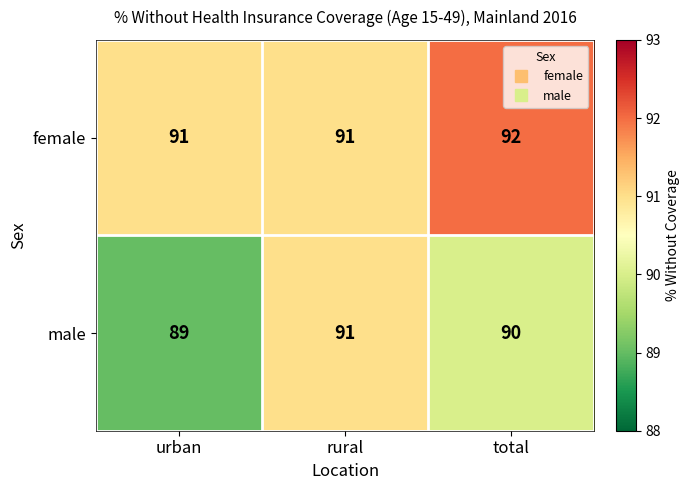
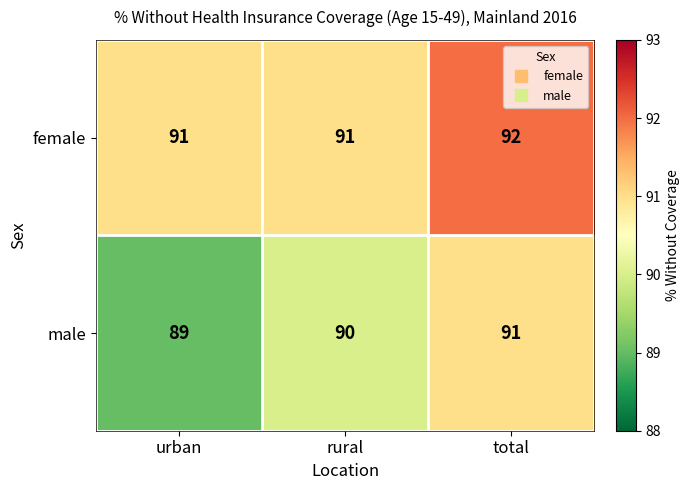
male, rural: 91 -> 90
male, total: 90 -> 91
